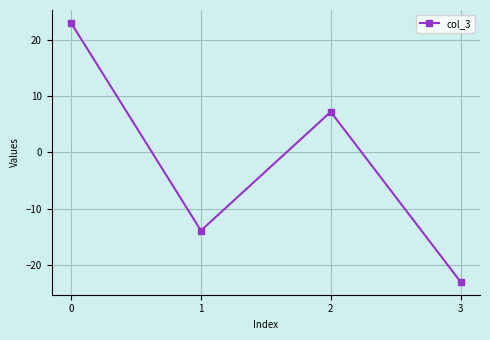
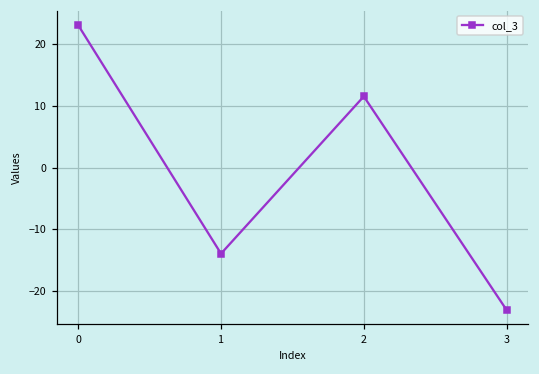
2: 7 -> 12
